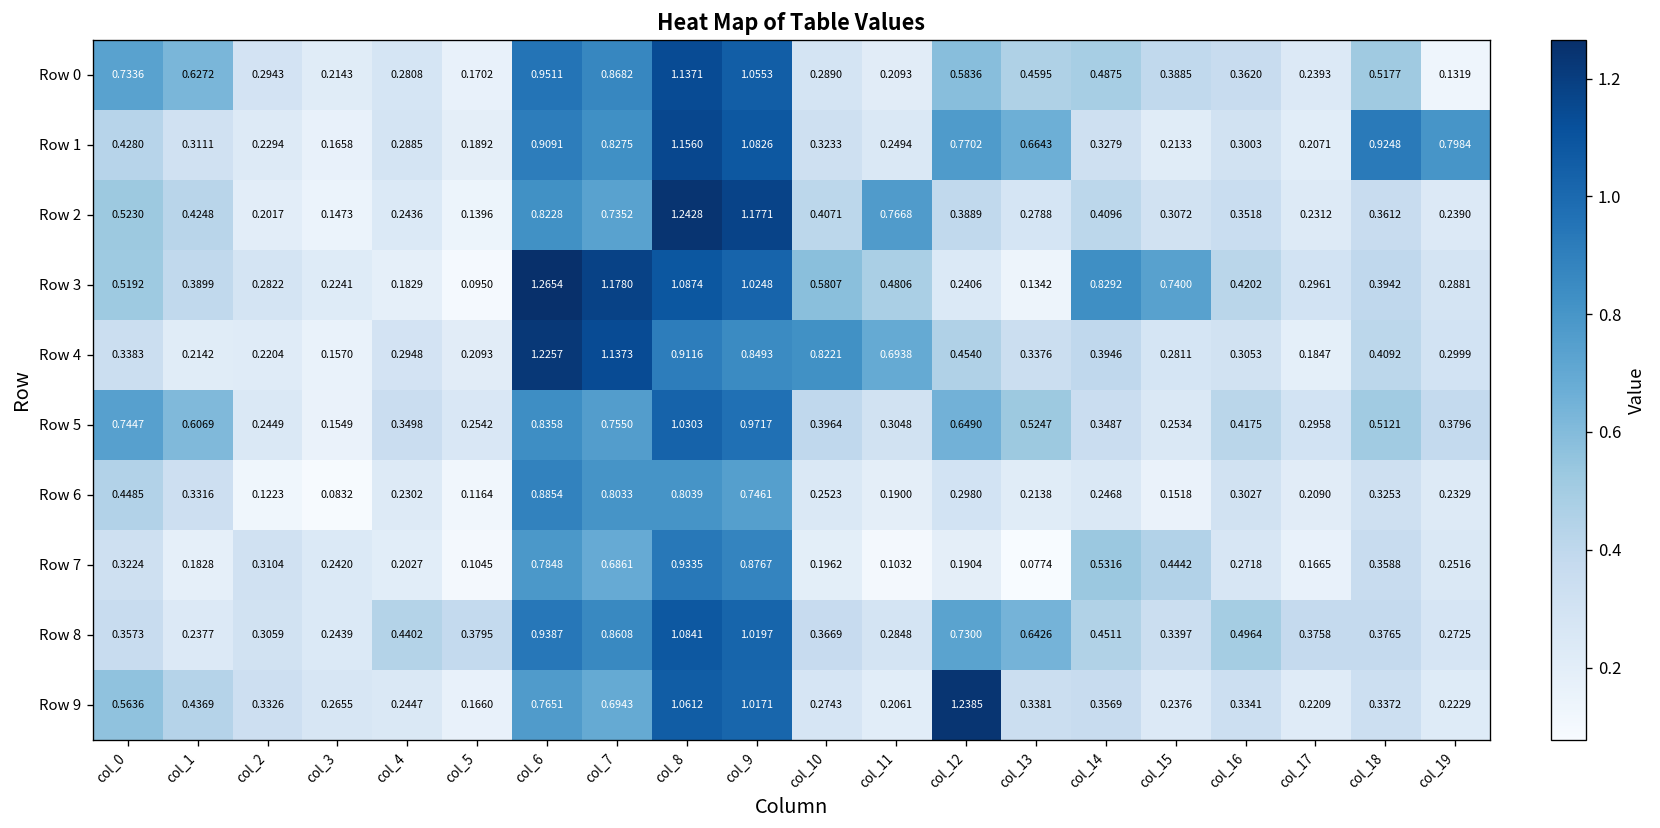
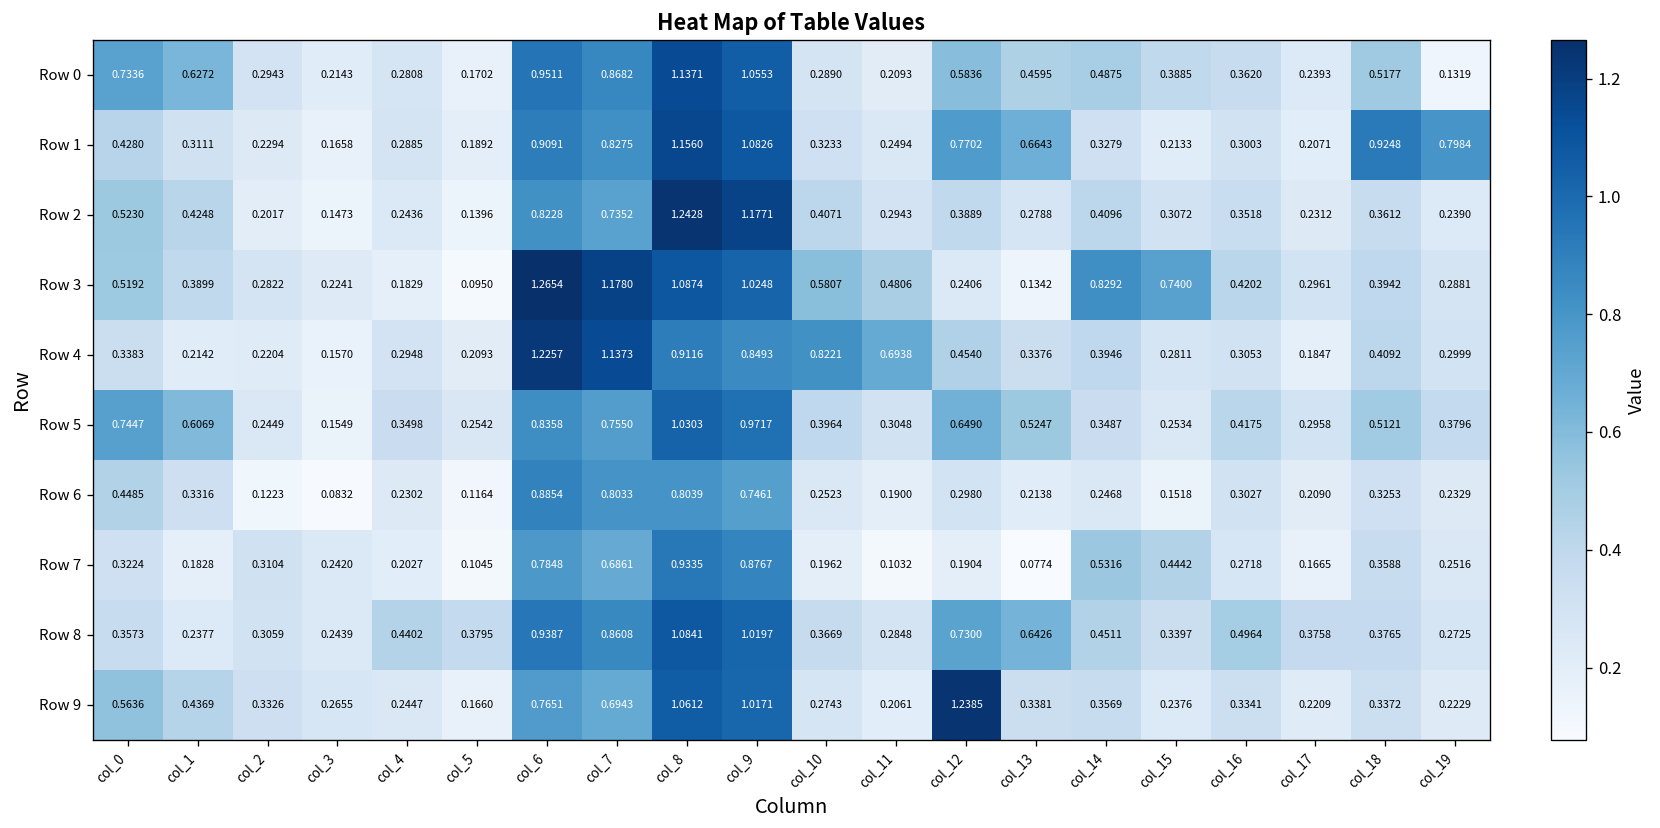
Row 2, col_11: 0.7668 -> 0.2943
